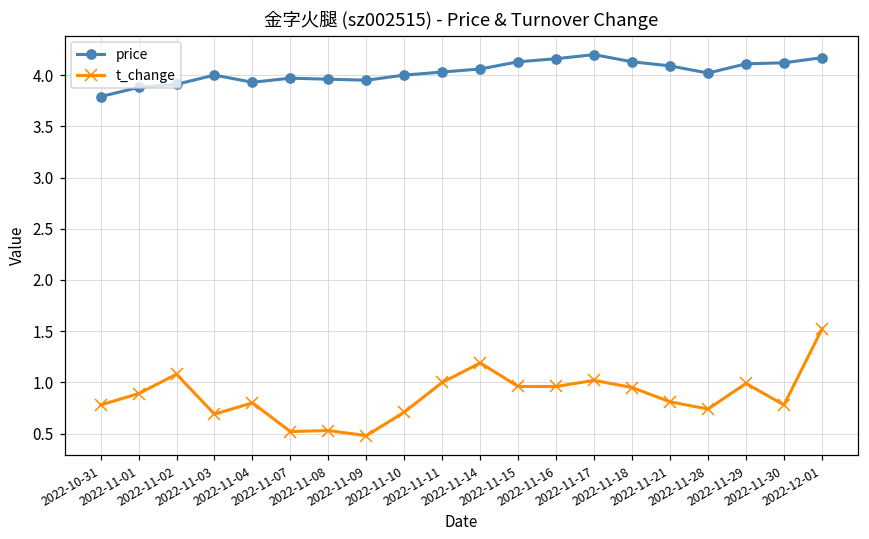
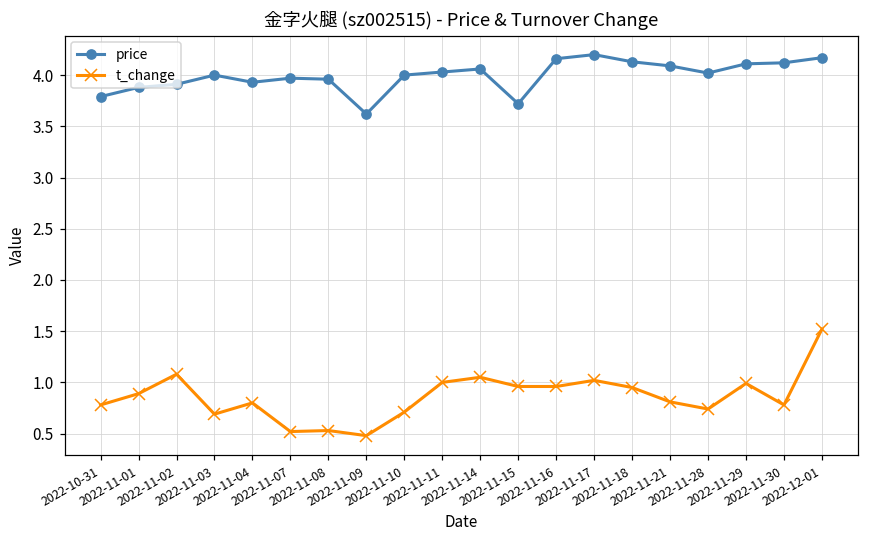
price, 2022-11-09: 4.0 -> 3.6
t_change, 2022-11-14: 1.2 -> 1.1
price, 2022-11-15: 4.1 -> 3.7
